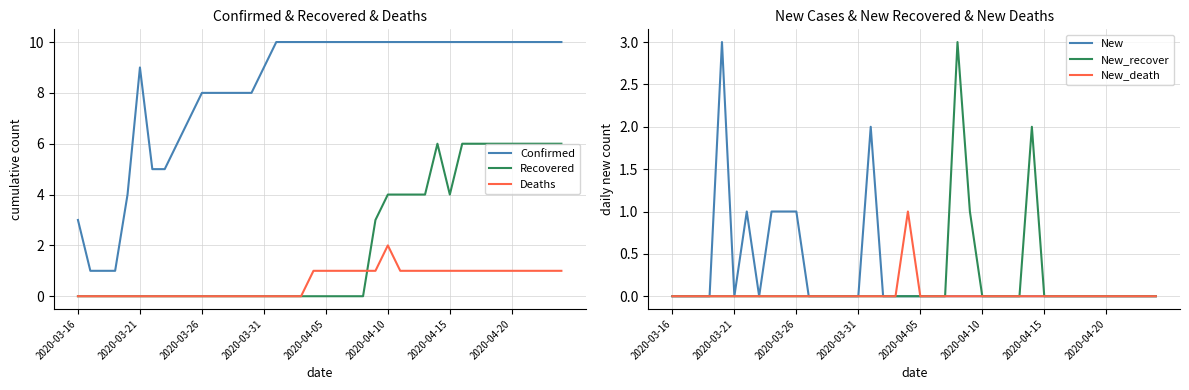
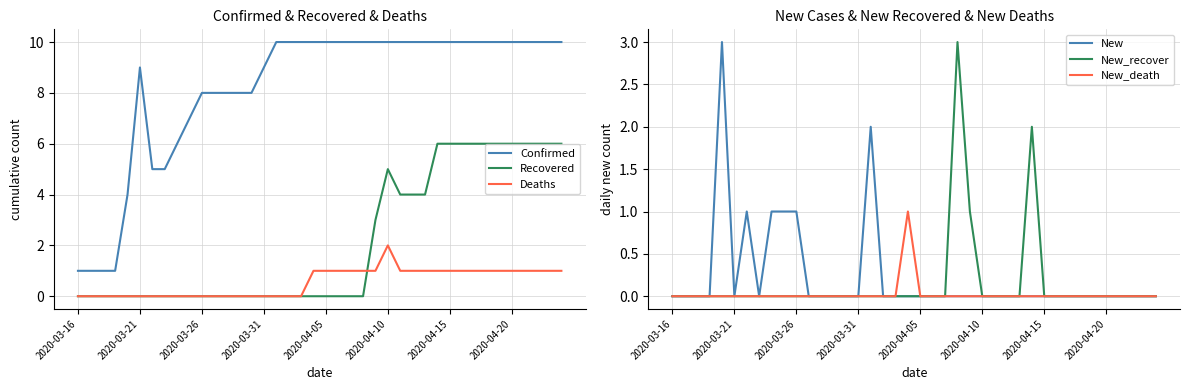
Confirmed & Recovered & Deaths, Confirmed, 2020-03-16: 3 -> 1
Confirmed & Recovered & Deaths, Recovered, 2020-04-10: 4 -> 5
Confirmed & Recovered & Deaths, Recovered, 2020-04-15: 4 -> 6
